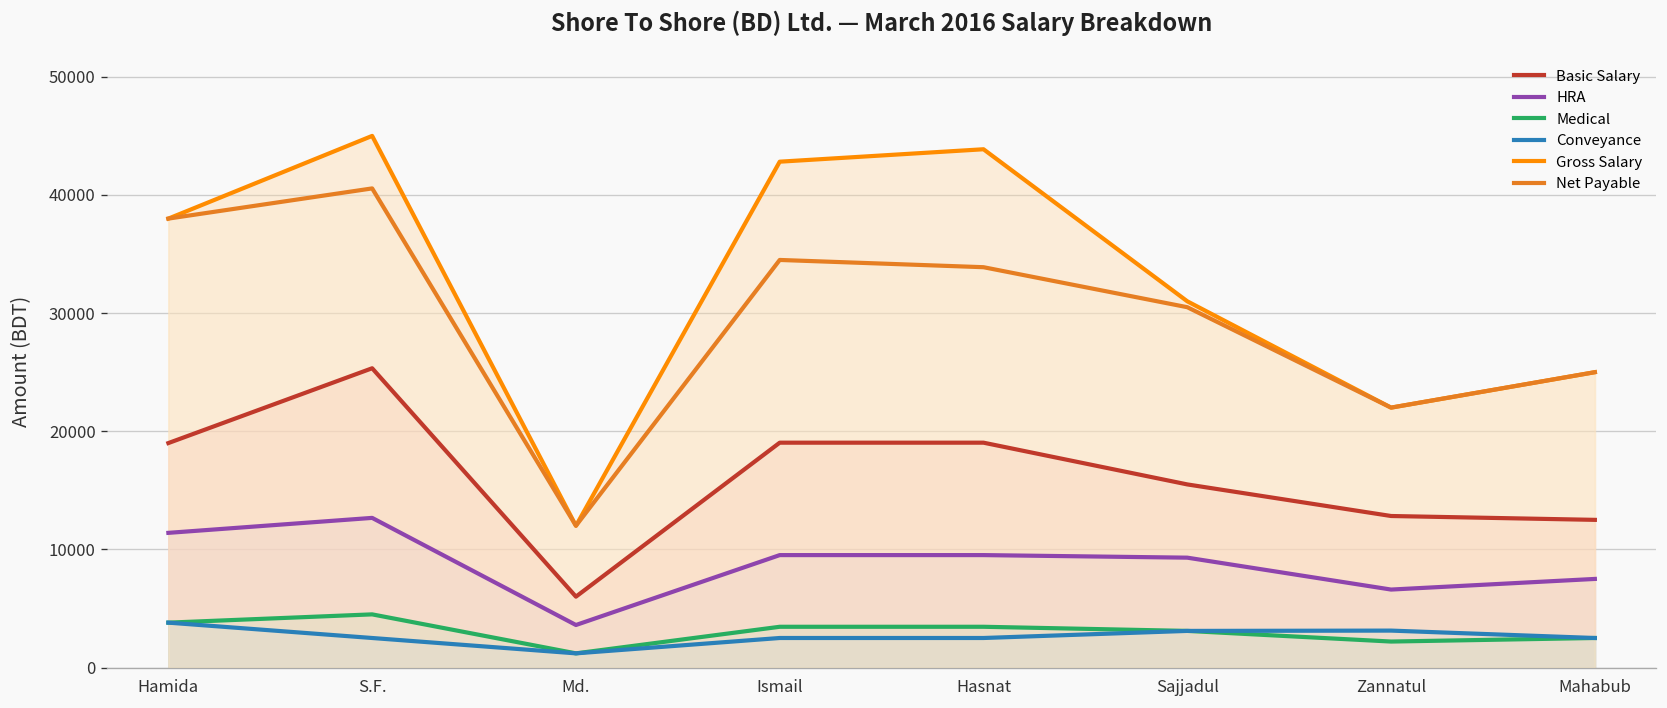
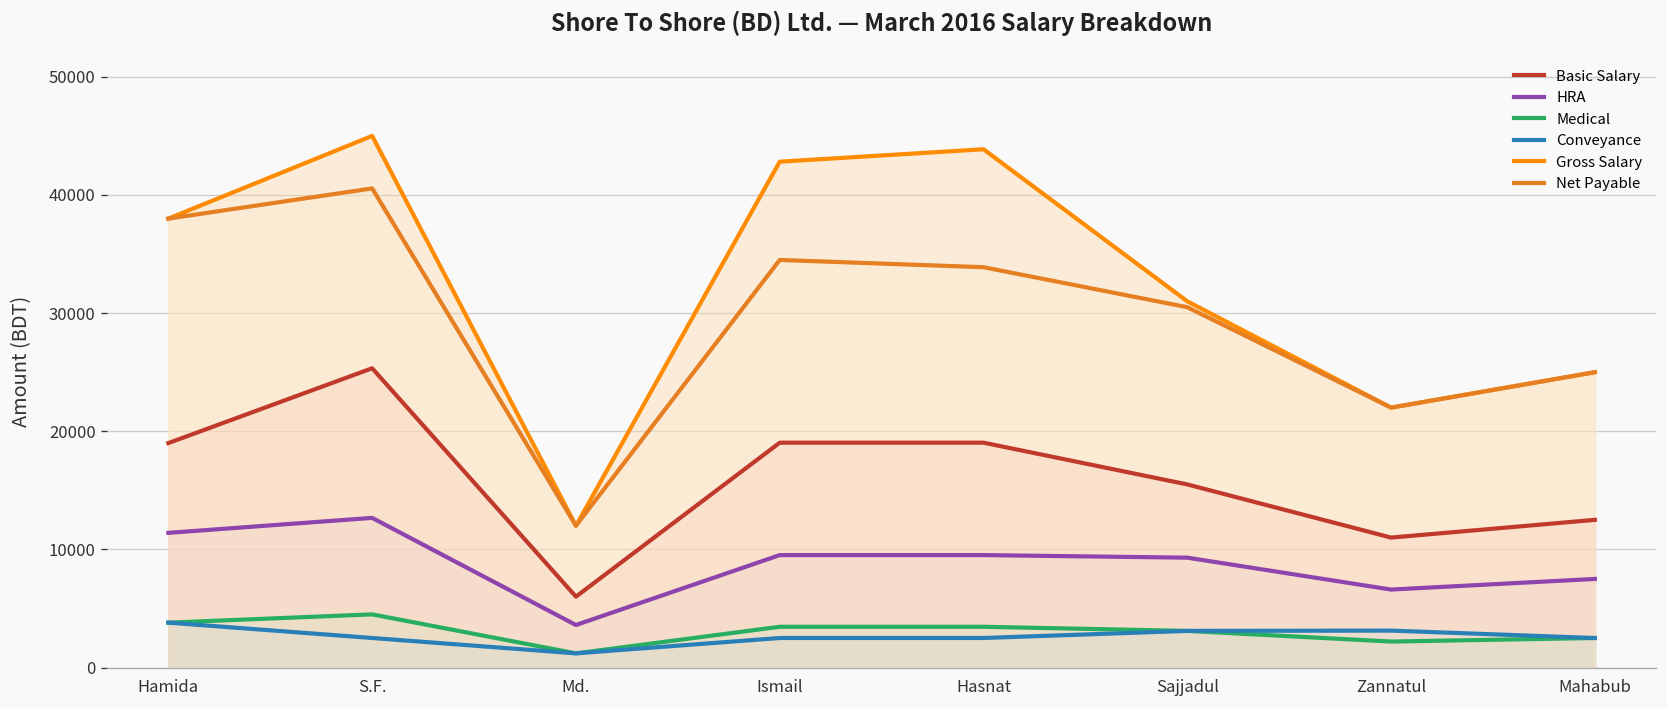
Basic Salary, Zannatul: 13000 -> 11000
